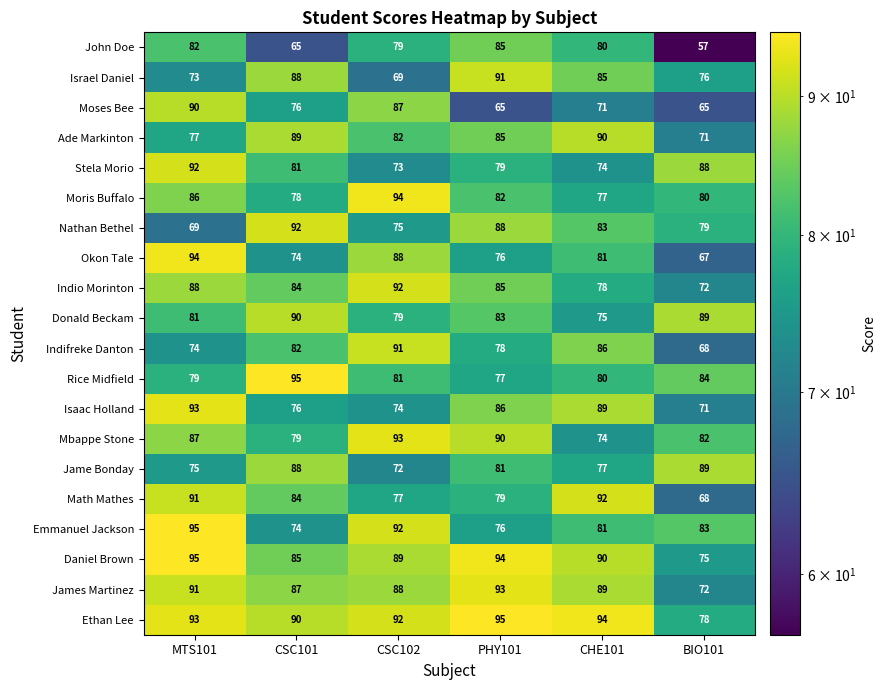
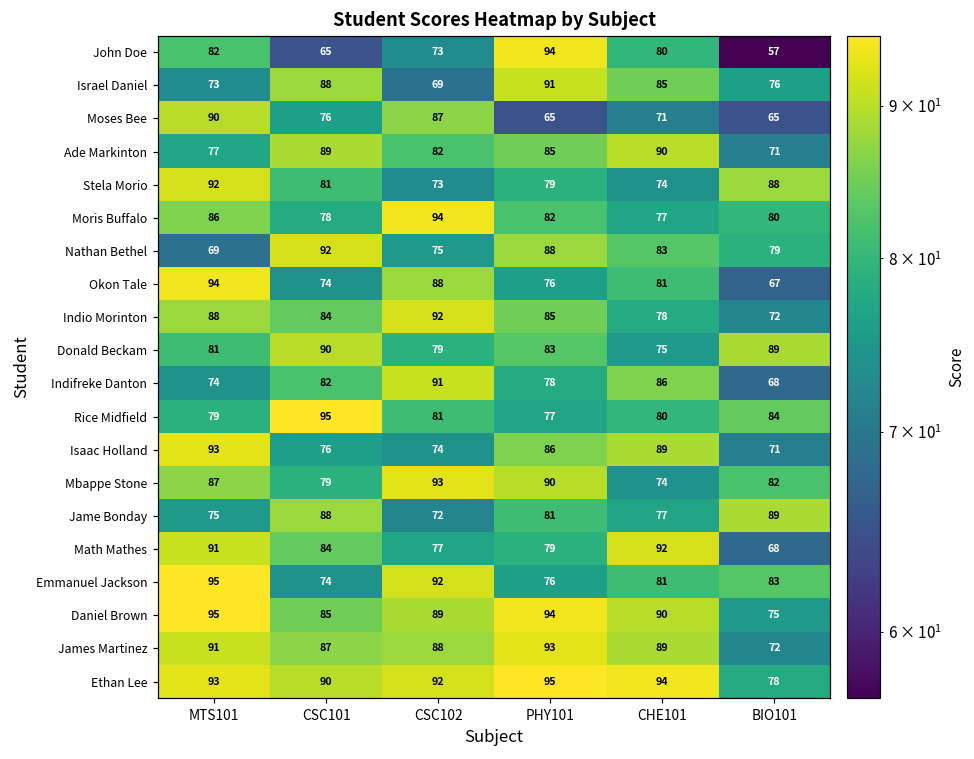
John Doe, CSC102: 79 -> 73
John Doe, PHY101: 85 -> 94
